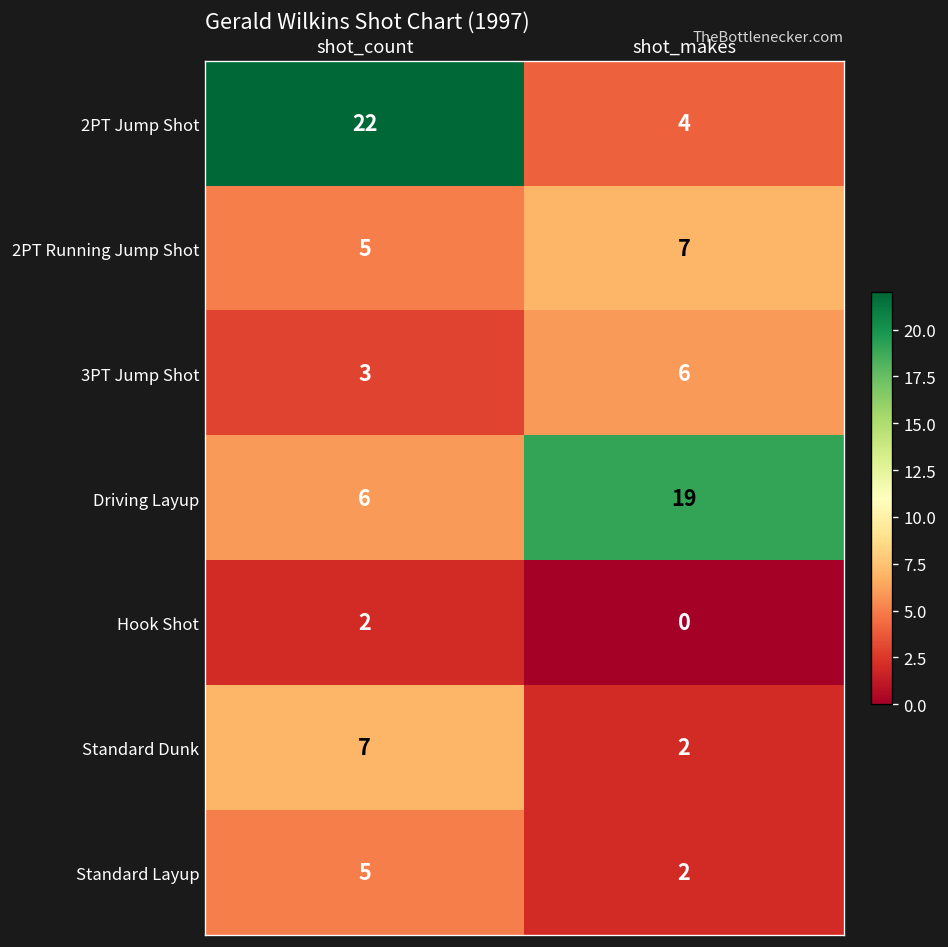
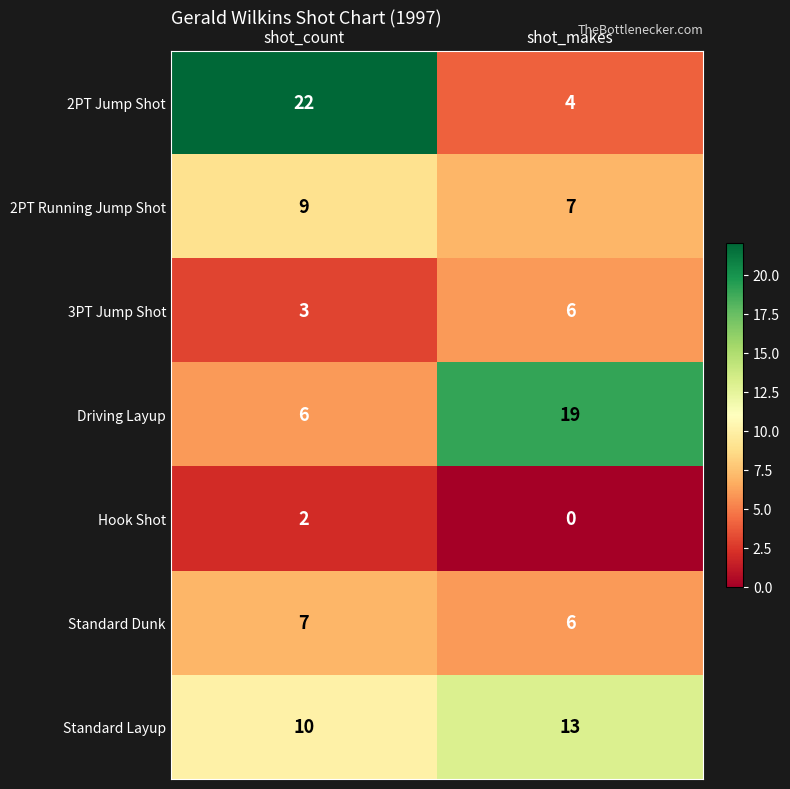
2PT Running Jump Shot, shot_count: 5 -> 9
Standard Dunk, shot_makes: 2 -> 6
Standard Layup, shot_count: 5 -> 10
Standard Layup, shot_makes: 2 -> 13
